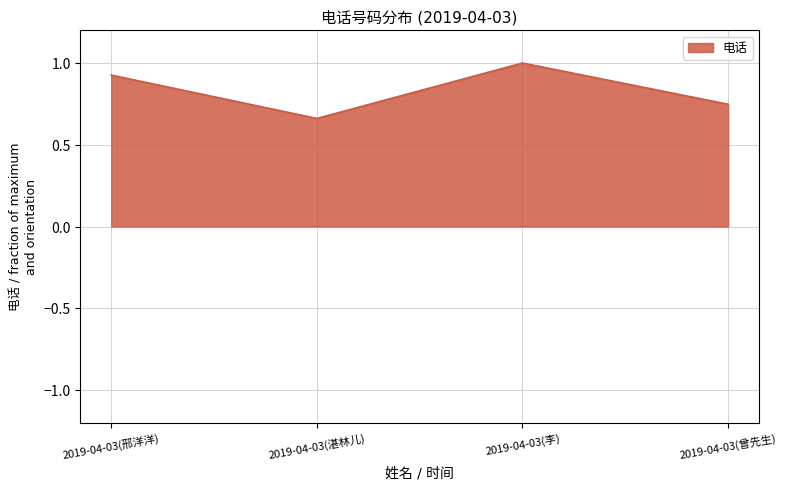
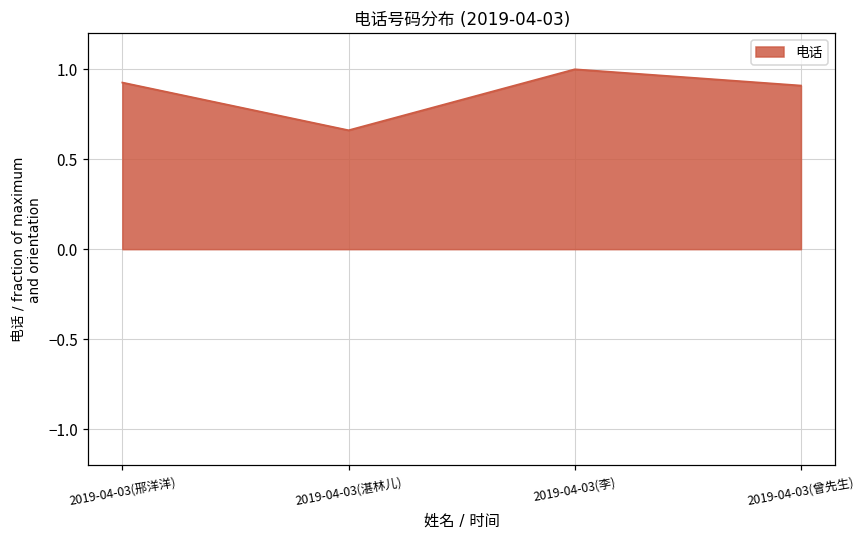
2019-04-03(曾先生): 0.75 -> 0.91
